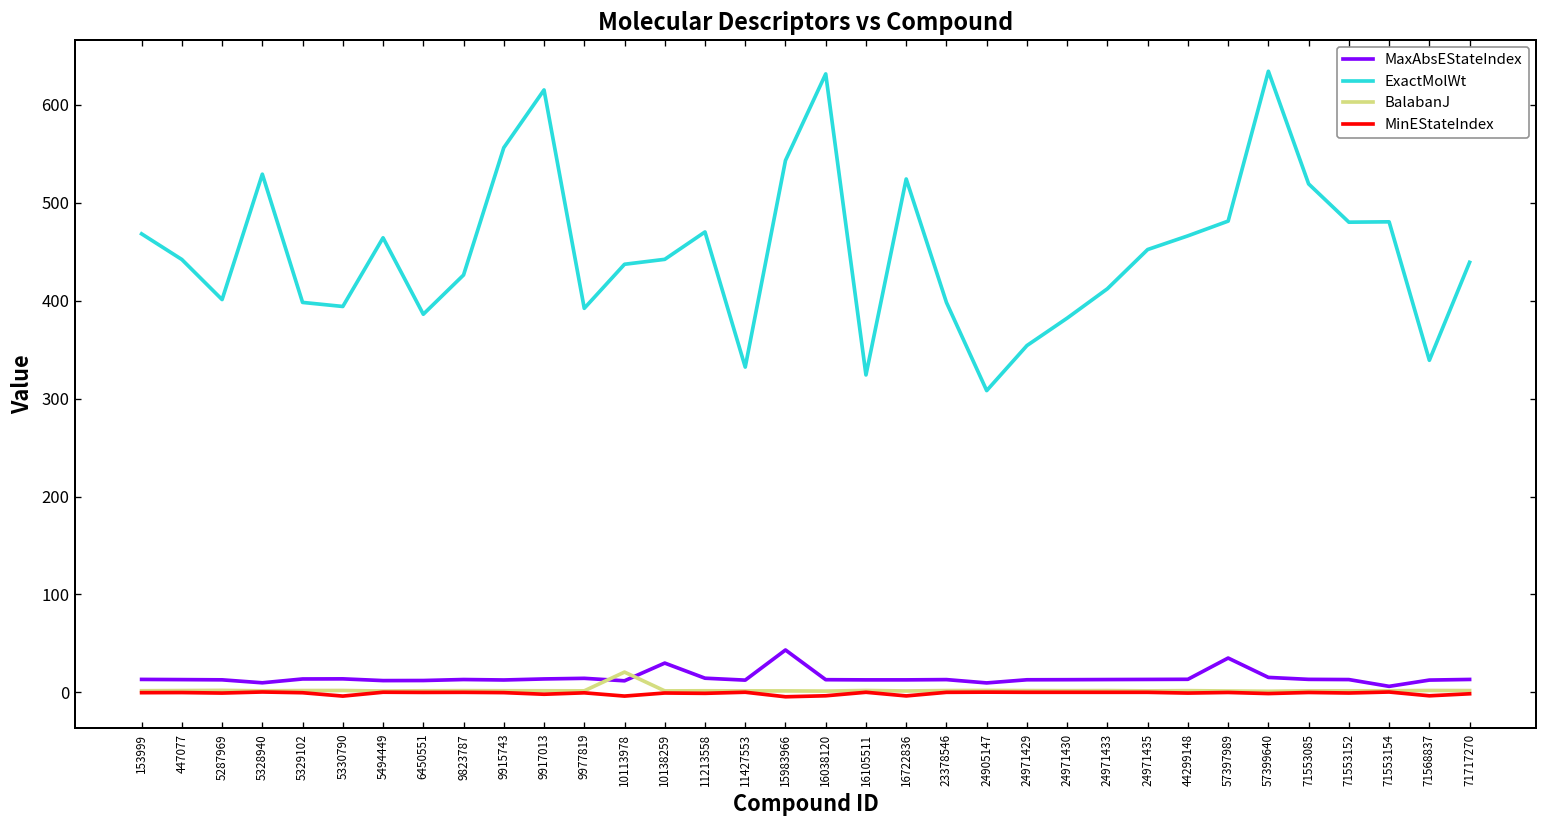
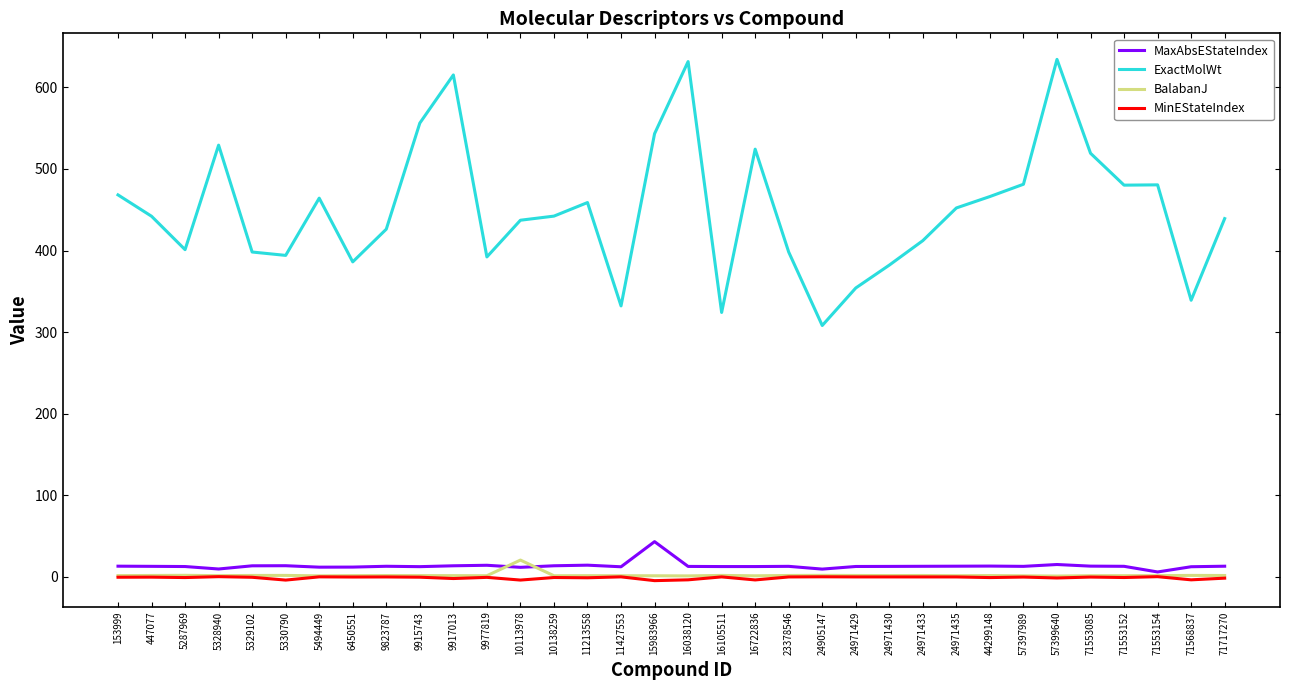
MaxAbsEStateIndex, 10138259: 30 -> 10
ExactMolWt, 11213558: 470 -> 460
MaxAbsEStateIndex, 57397989: 40 -> 10
